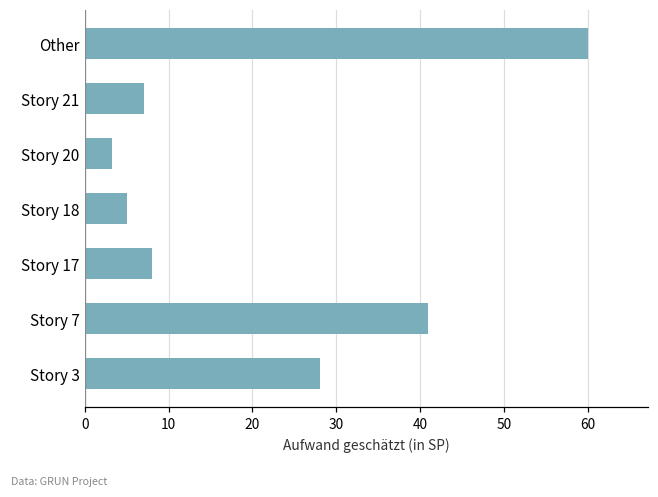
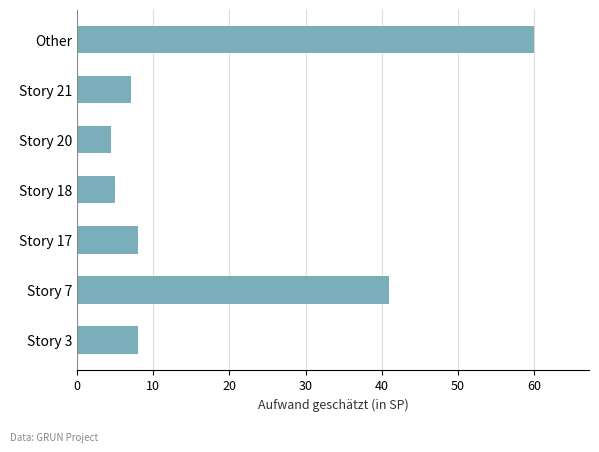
Story 20: 3 -> 5
Story 3: 28 -> 8
